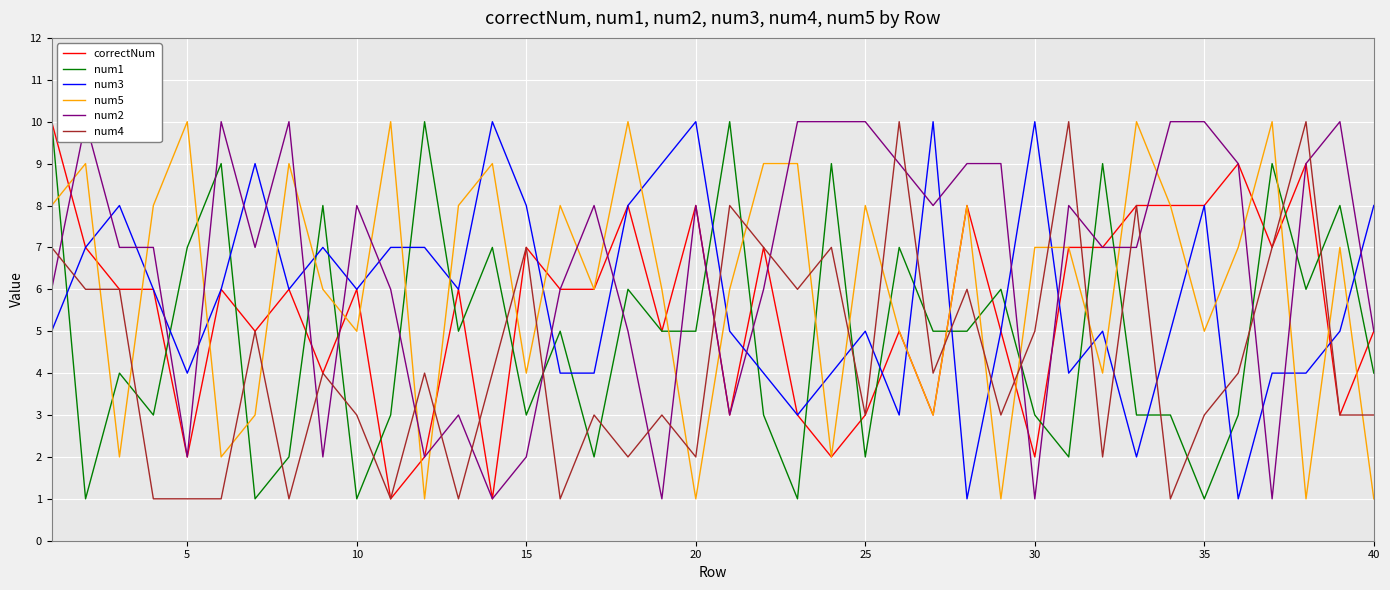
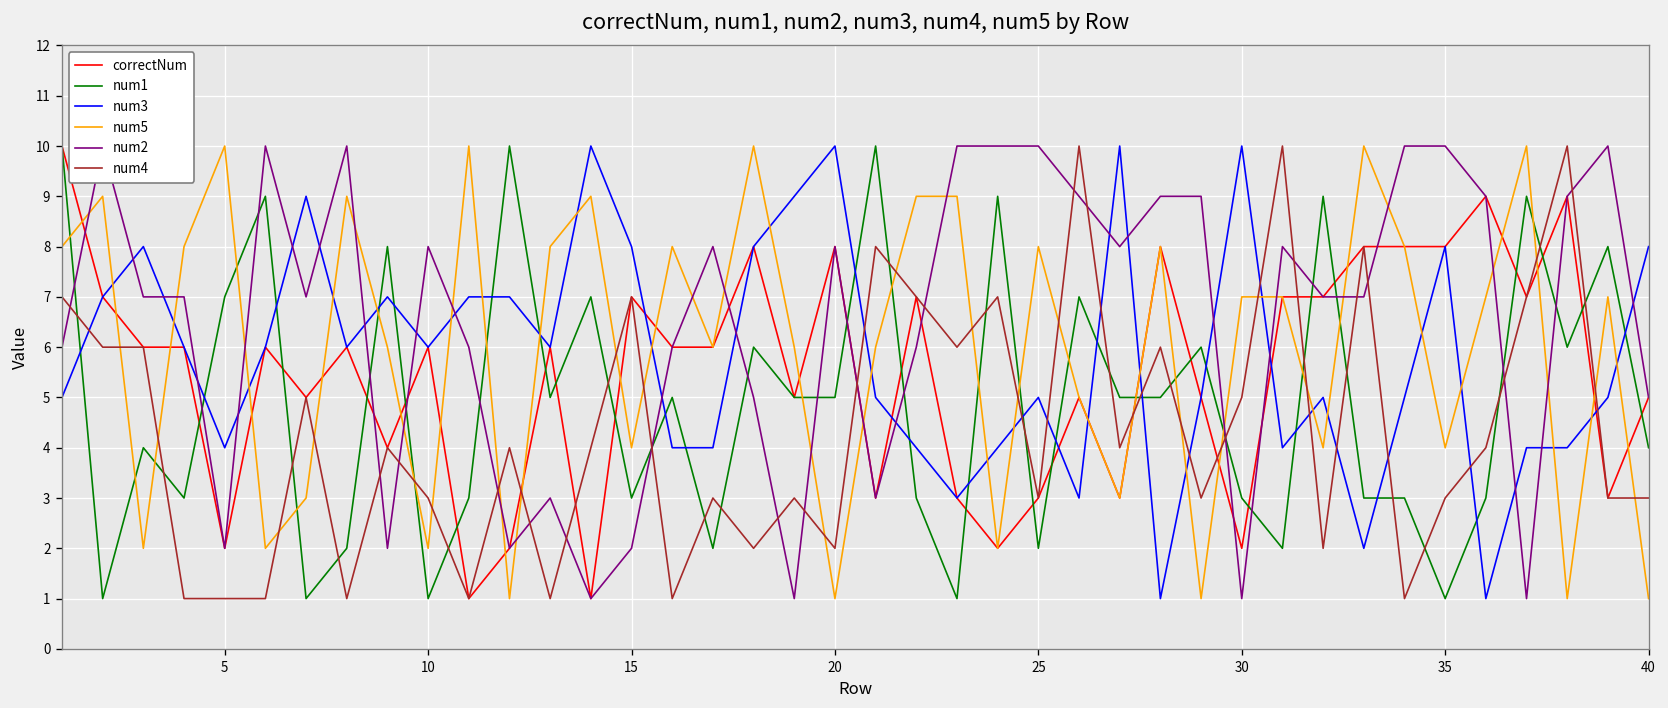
num5, 10: 5 -> 2
num5, 35: 5 -> 4
